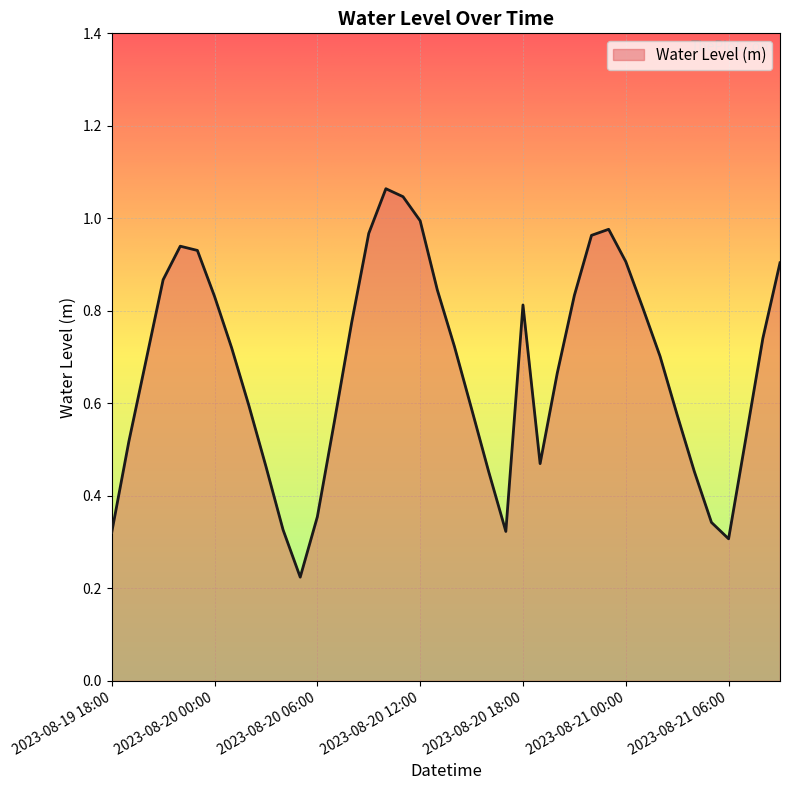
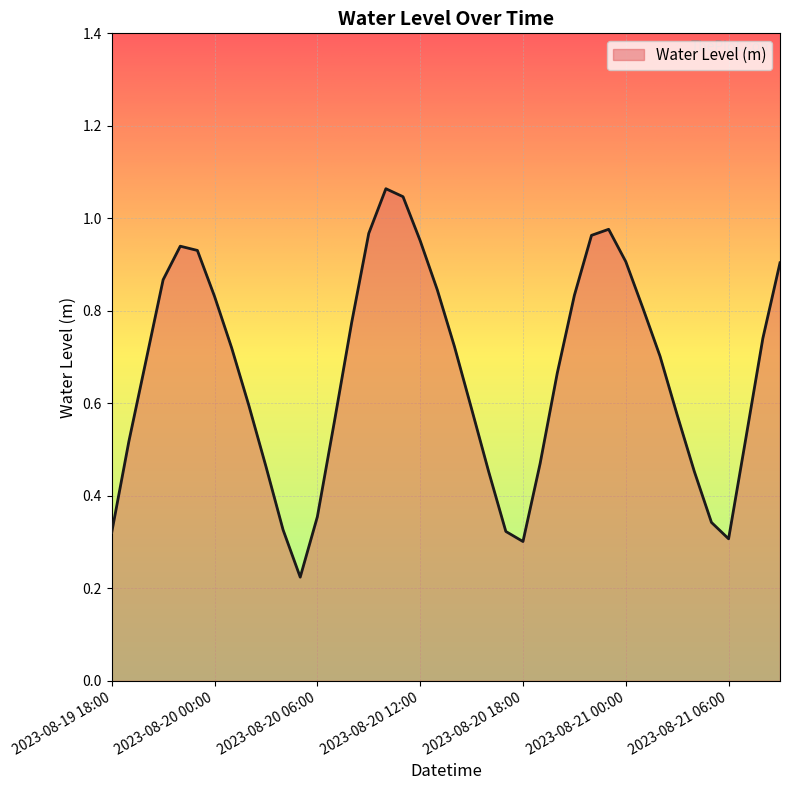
2023-08-20 12:00: 0.99 -> 0.95
2023-08-20 18:00: 0.81 -> 0.30
